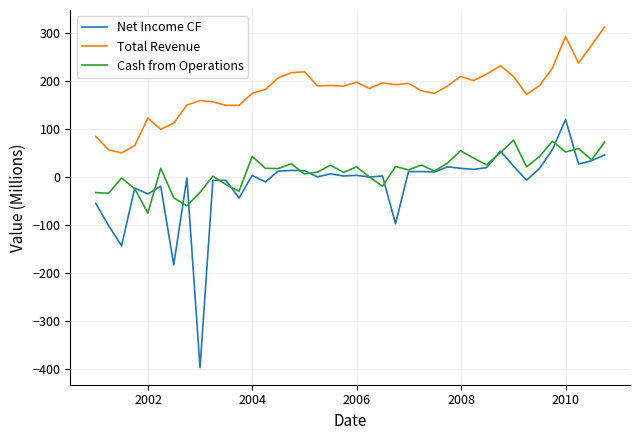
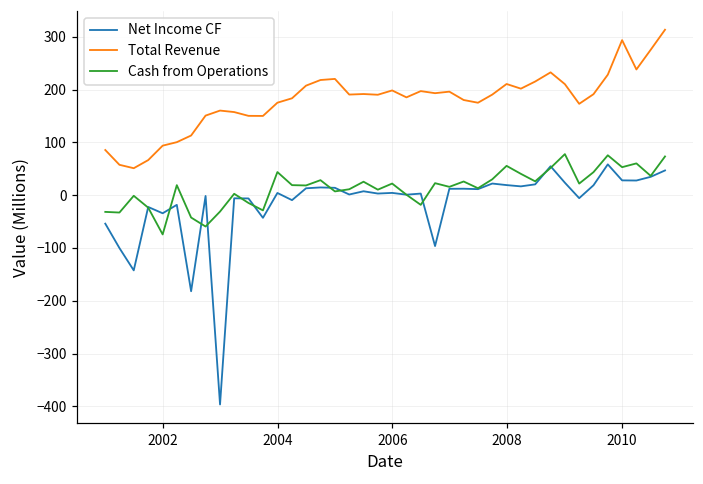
Total Revenue, 2002: 120 -> 90
Net Income CF, 2010: 120 -> 30
